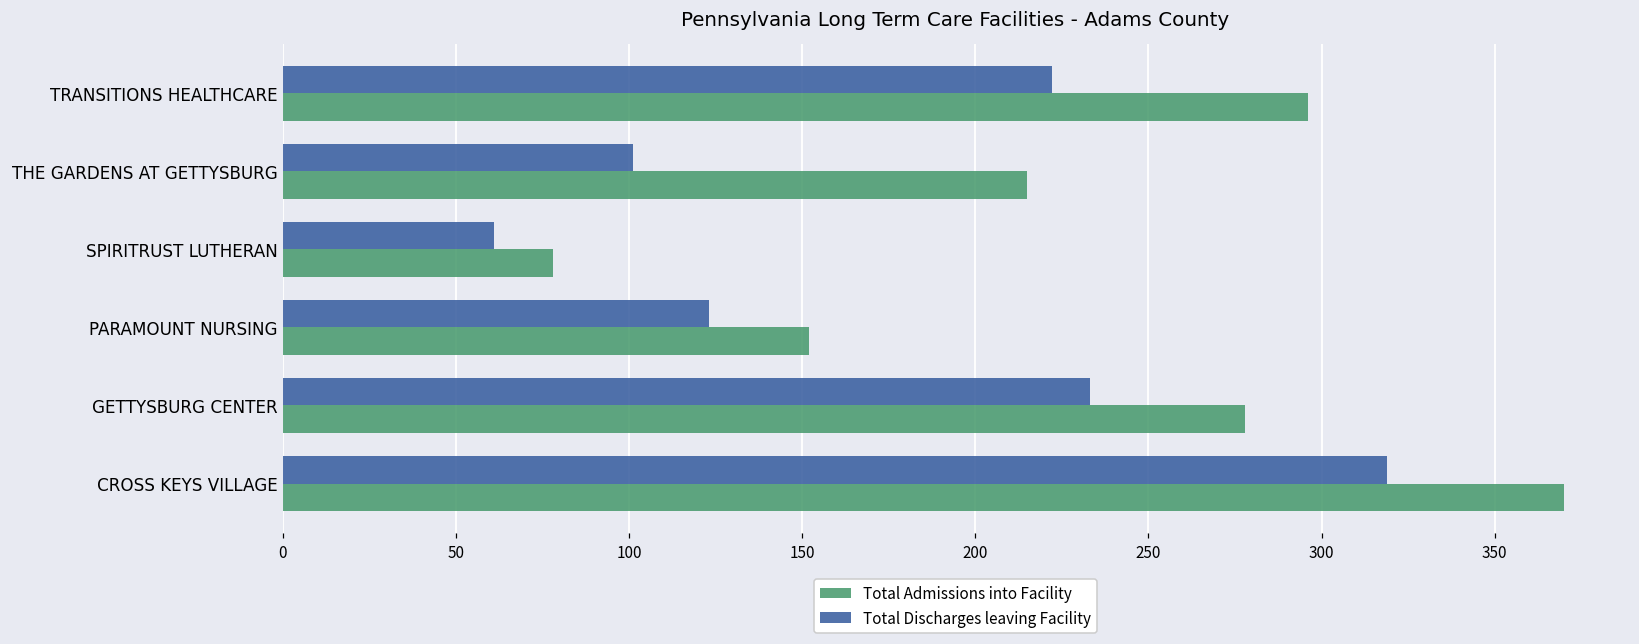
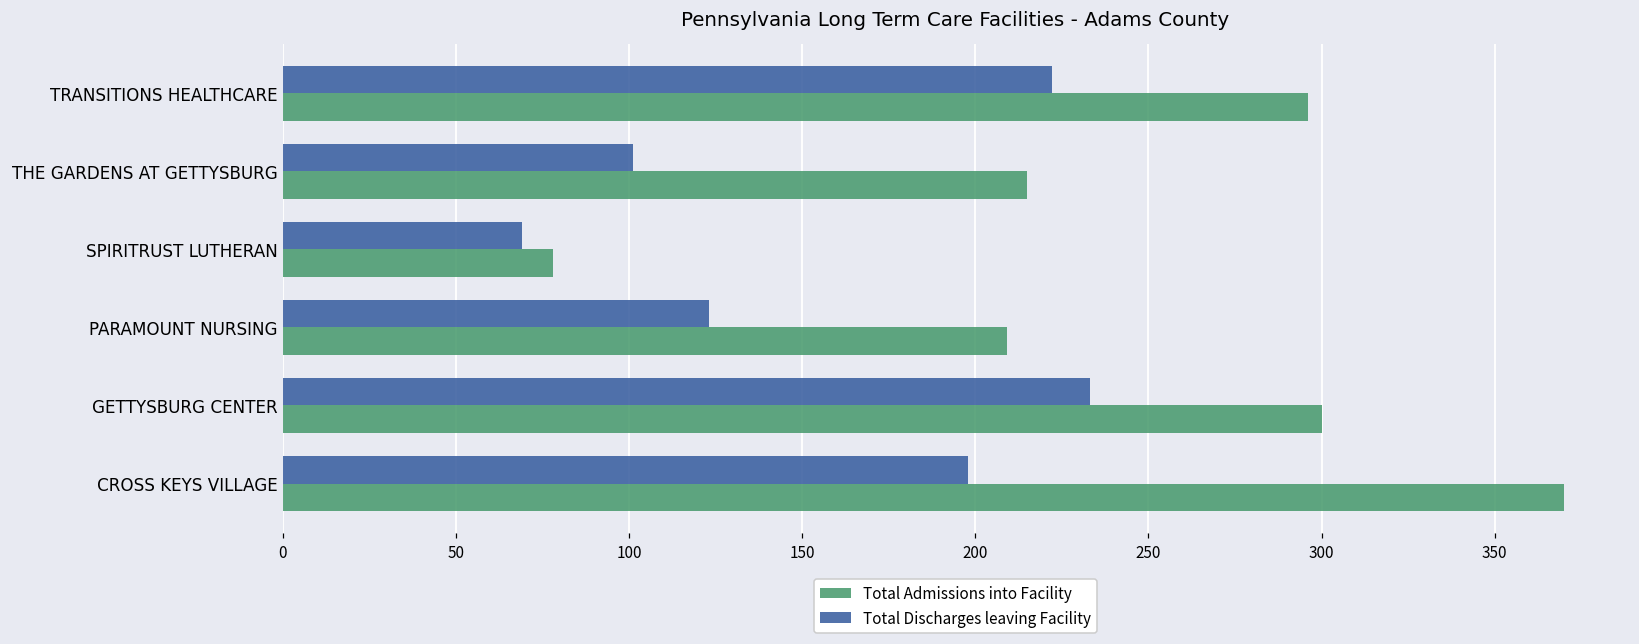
Total Discharges leaving Facility, SPIRITRUST LUTHERAN: 61 -> 69
Total Admissions into Facility, PARAMOUNT NURSING: 152 -> 209
Total Admissions into Facility, GETTYSBURG CENTER: 278 -> 300
Total Discharges leaving Facility, CROSS KEYS VILLAGE: 319 -> 198
